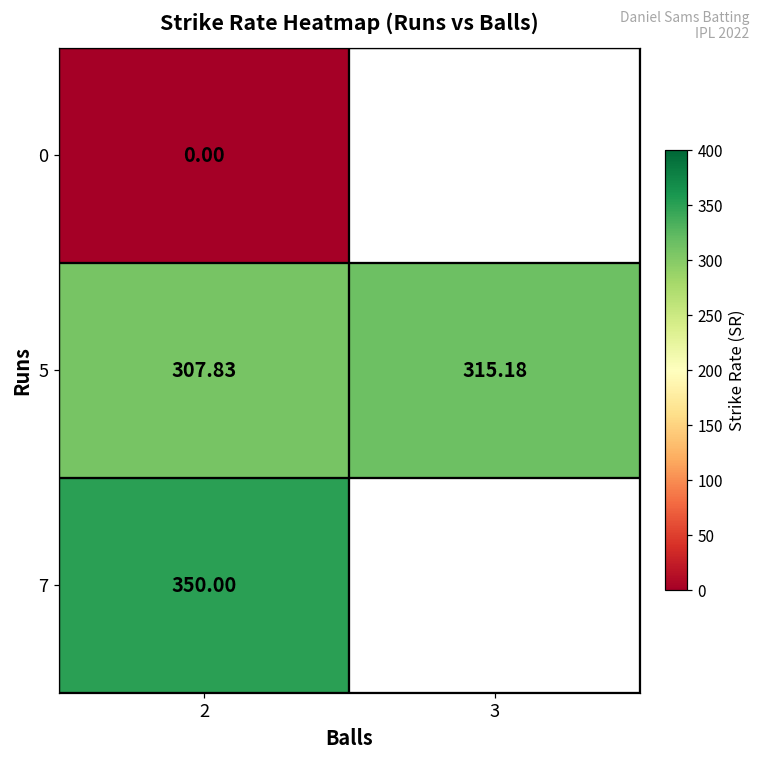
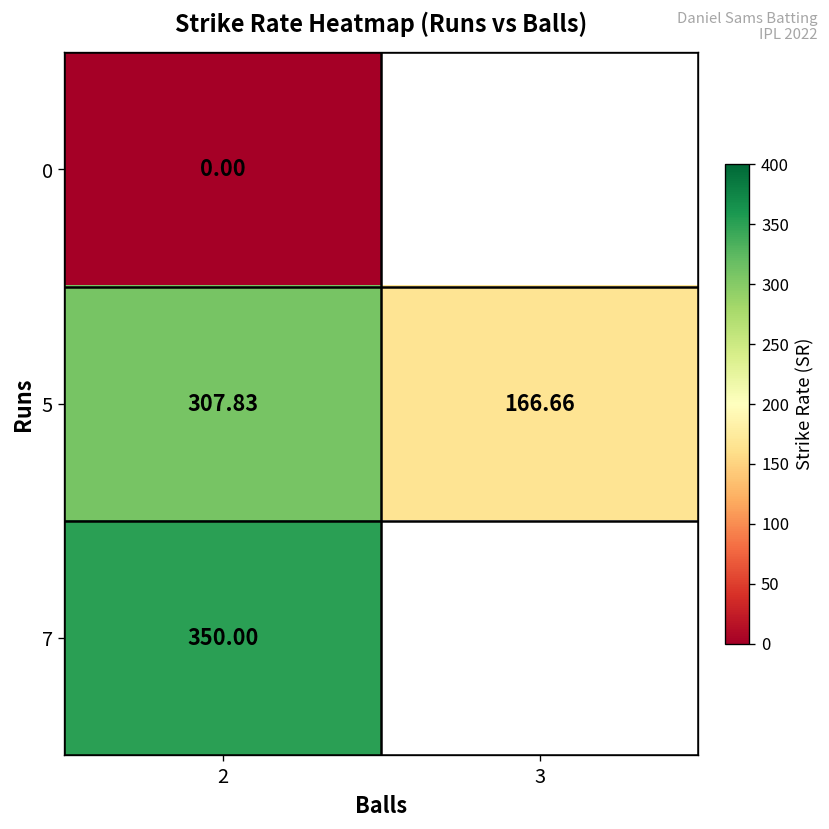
5, 3: 315.18 -> 166.66
